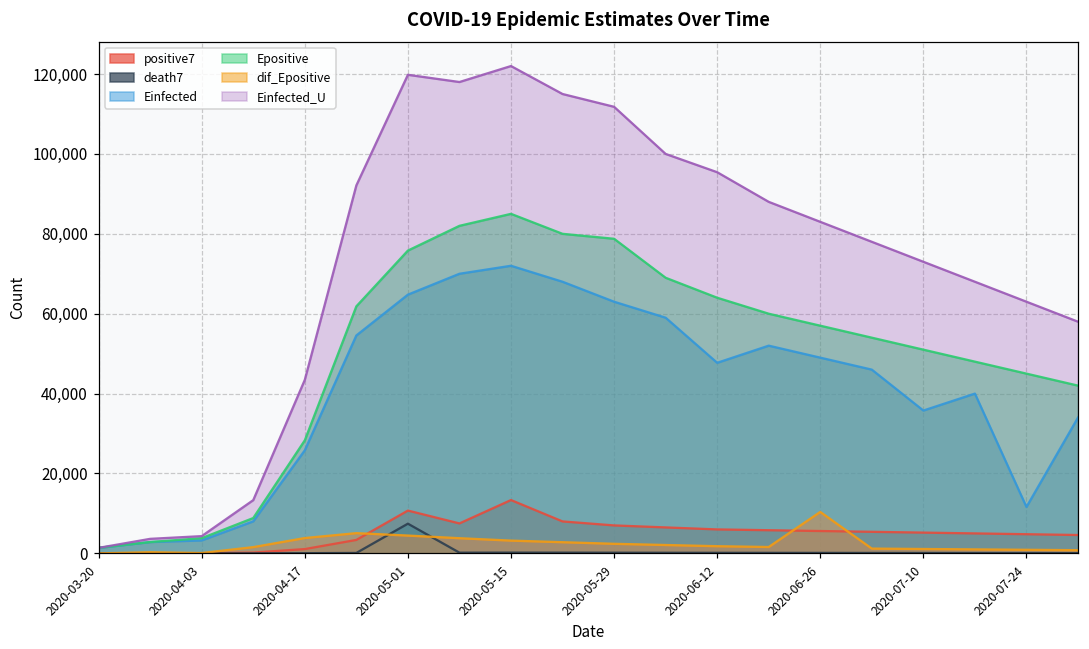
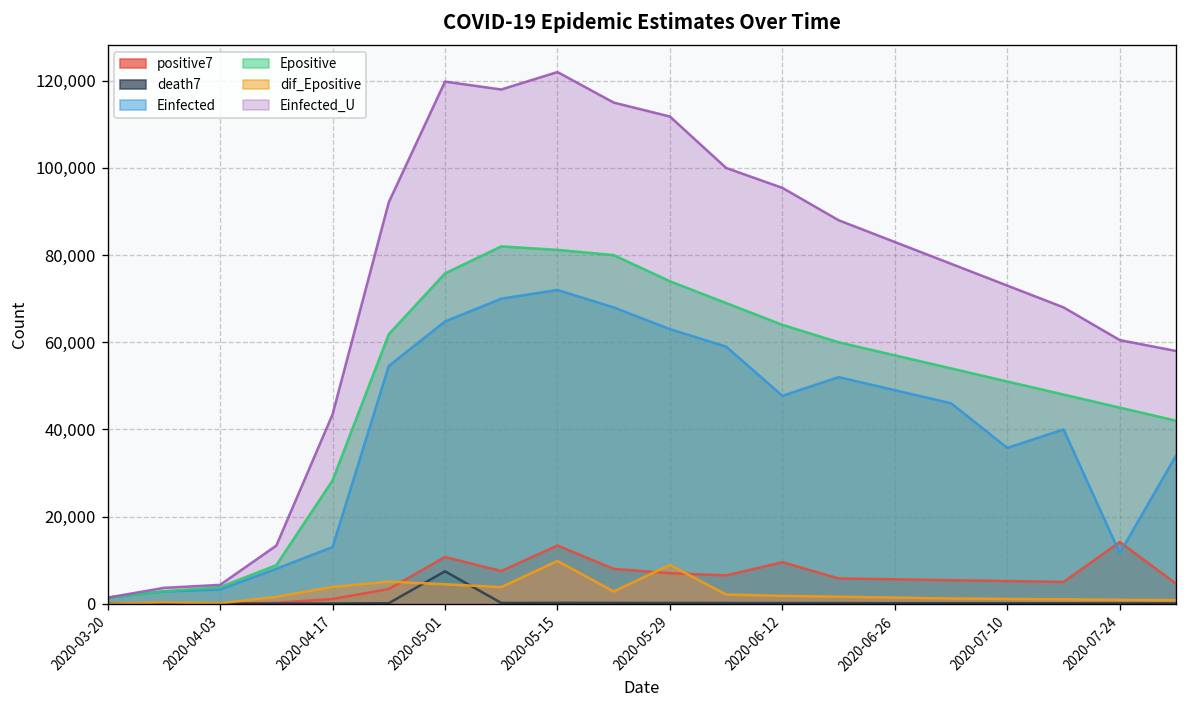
Einfected, 2020-04-17: 26,000 -> 13,000
Epositive, 2020-05-15: 85,000 -> 81,000
dif_Epositive, 2020-05-15: 3,000 -> 10,000
Epositive, 2020-05-29: 79,000 -> 74,000
dif_Epositive, 2020-05-29: 2,000 -> 9,000
positive7, 2020-06-12: 6,000 -> 10,000
dif_Epositive, 2020-06-26: 10,000 -> 1,000
positive7, 2020-07-24: 5,000 -> 14,000
Einfected_U, 2020-07-24: 63,000 -> 60,000
